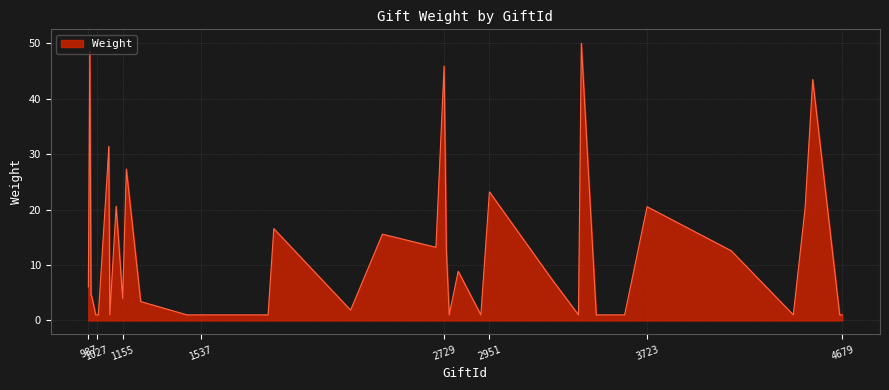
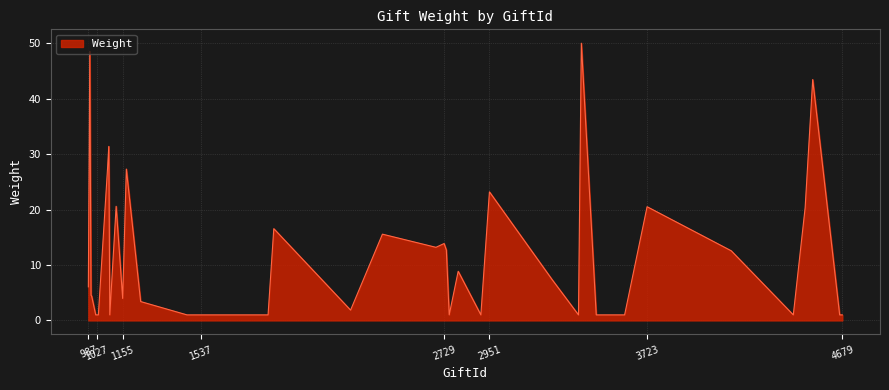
2729: 46 -> 14
